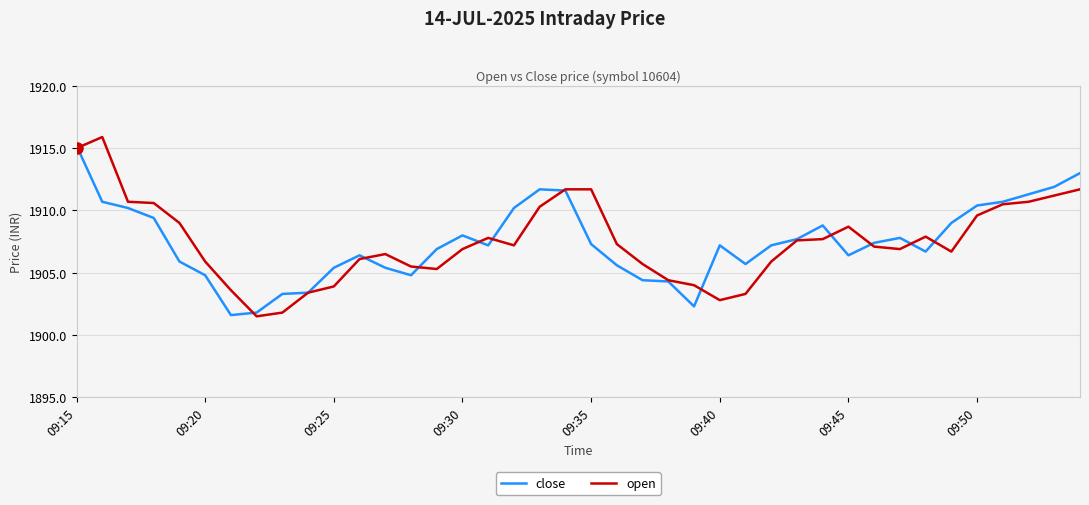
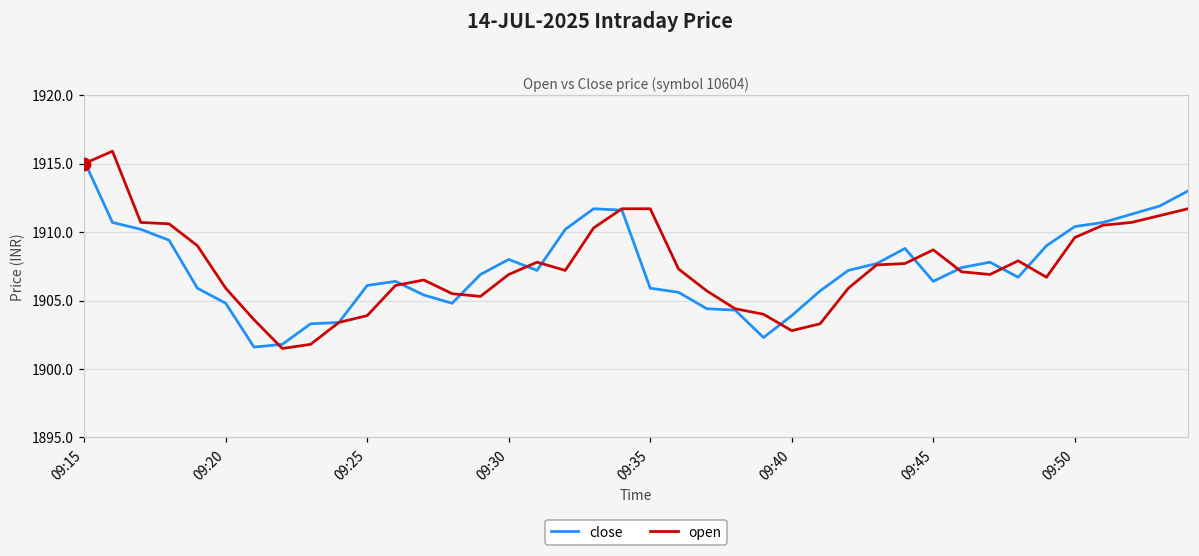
close, 09:25: 1905.4 -> 1906.1
close, 09:35: 1907.3 -> 1905.9
close, 09:40: 1907.2 -> 1903.9
